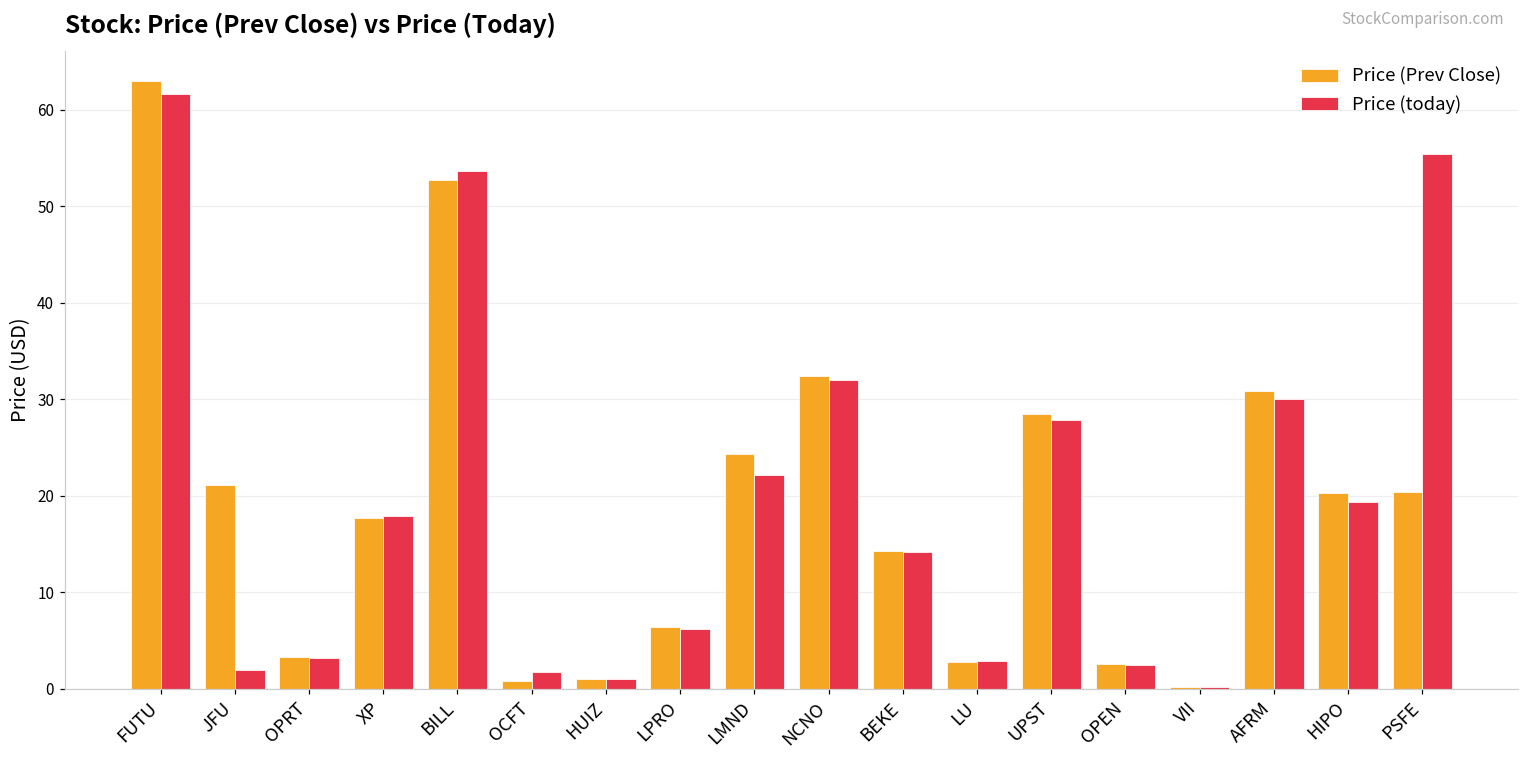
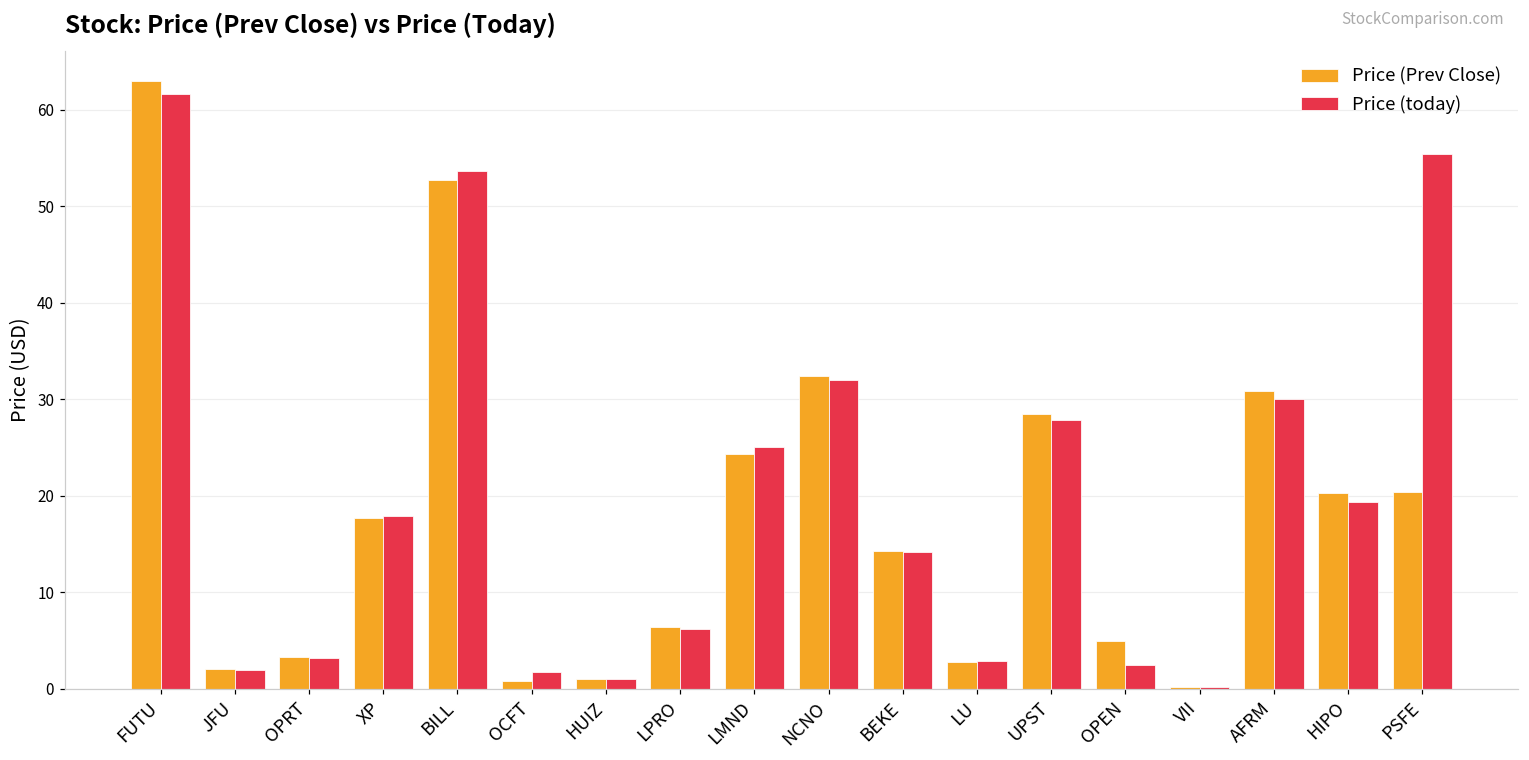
Price (Prev Close), JFU: 21 -> 2
Price (today), LMND: 22 -> 25
Price (Prev Close), OPEN: 3 -> 5
